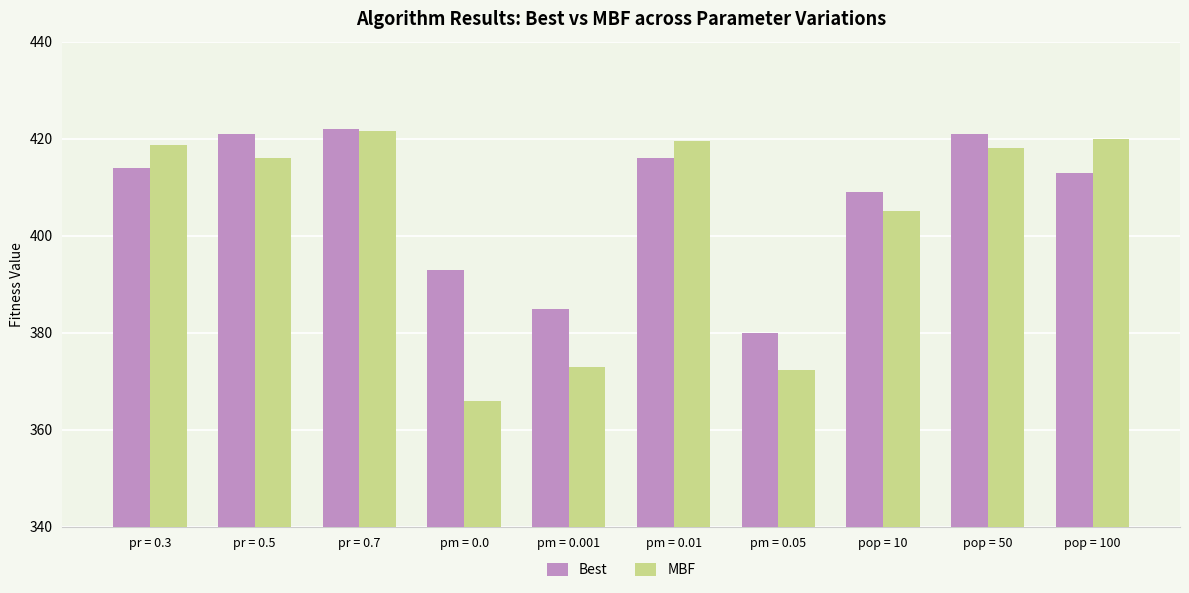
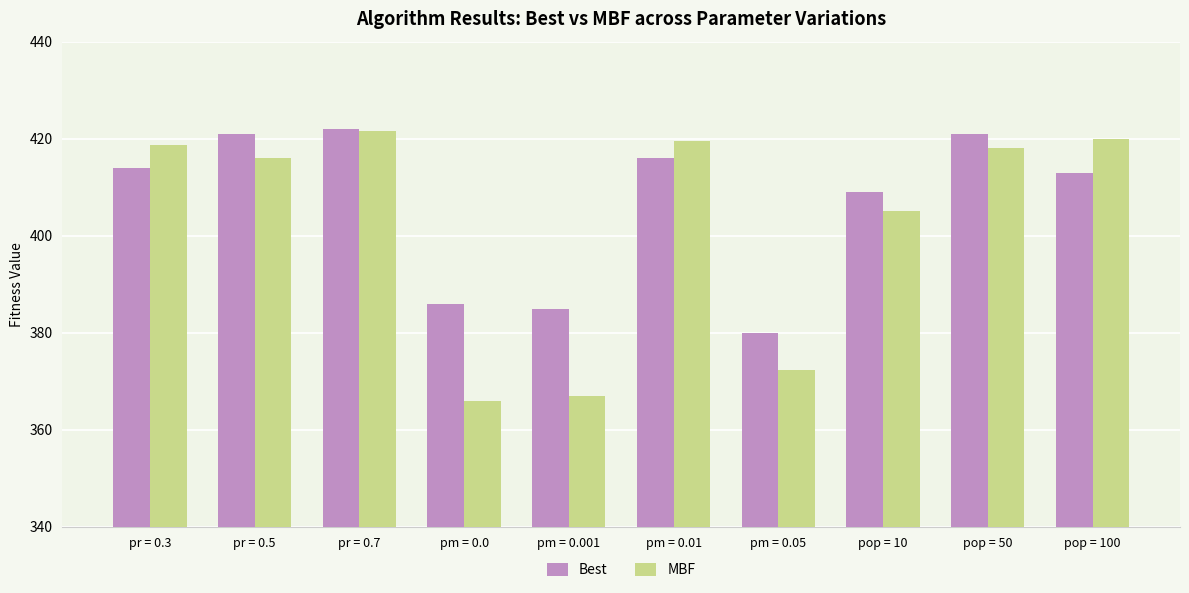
Best, pm = 0.0: 393 -> 386
MBF, pm = 0.001: 373 -> 367
